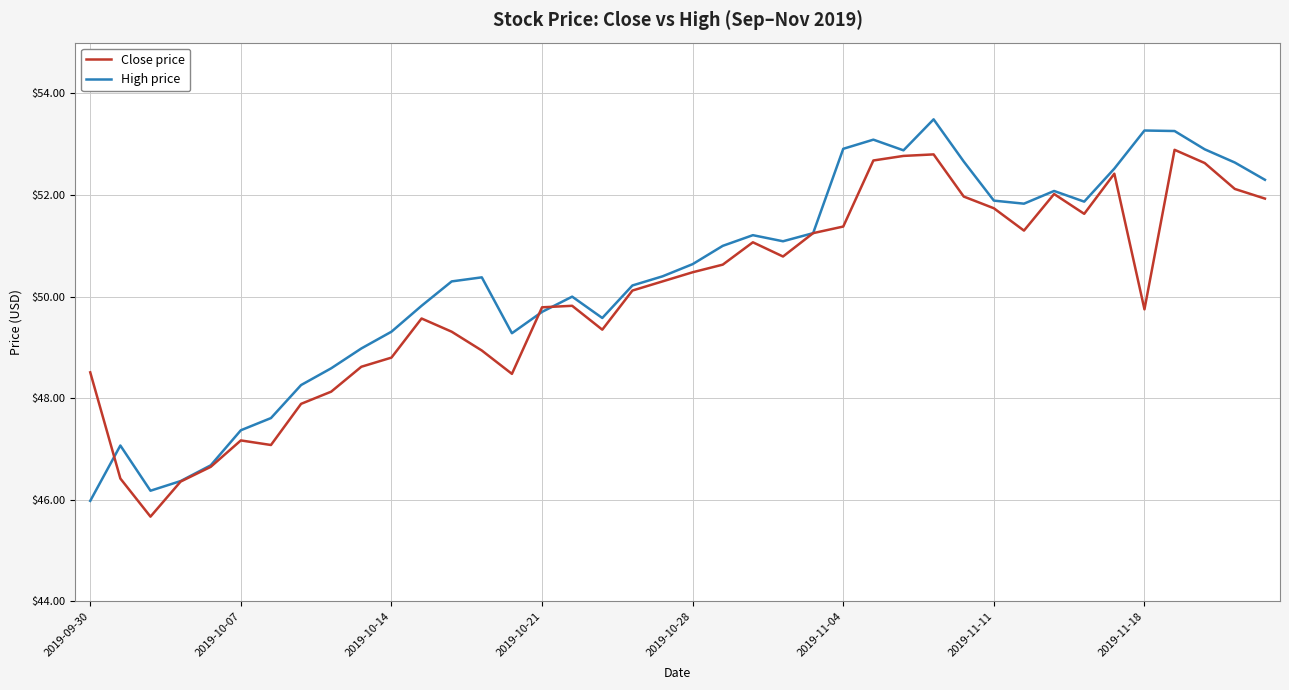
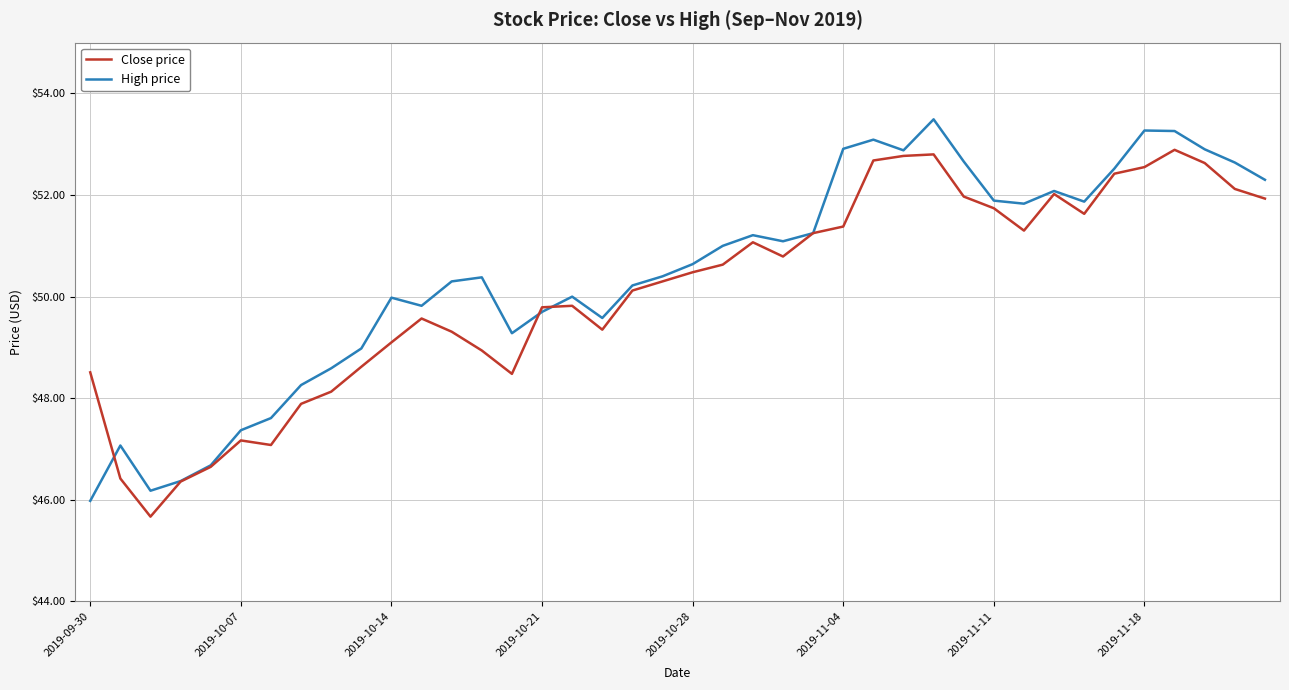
Close price, 2019-10-14: $48.8 -> $49.1
High price, 2019-10-14: $49.3 -> $50.0
Close price, 2019-11-18: $49.8 -> $52.6
